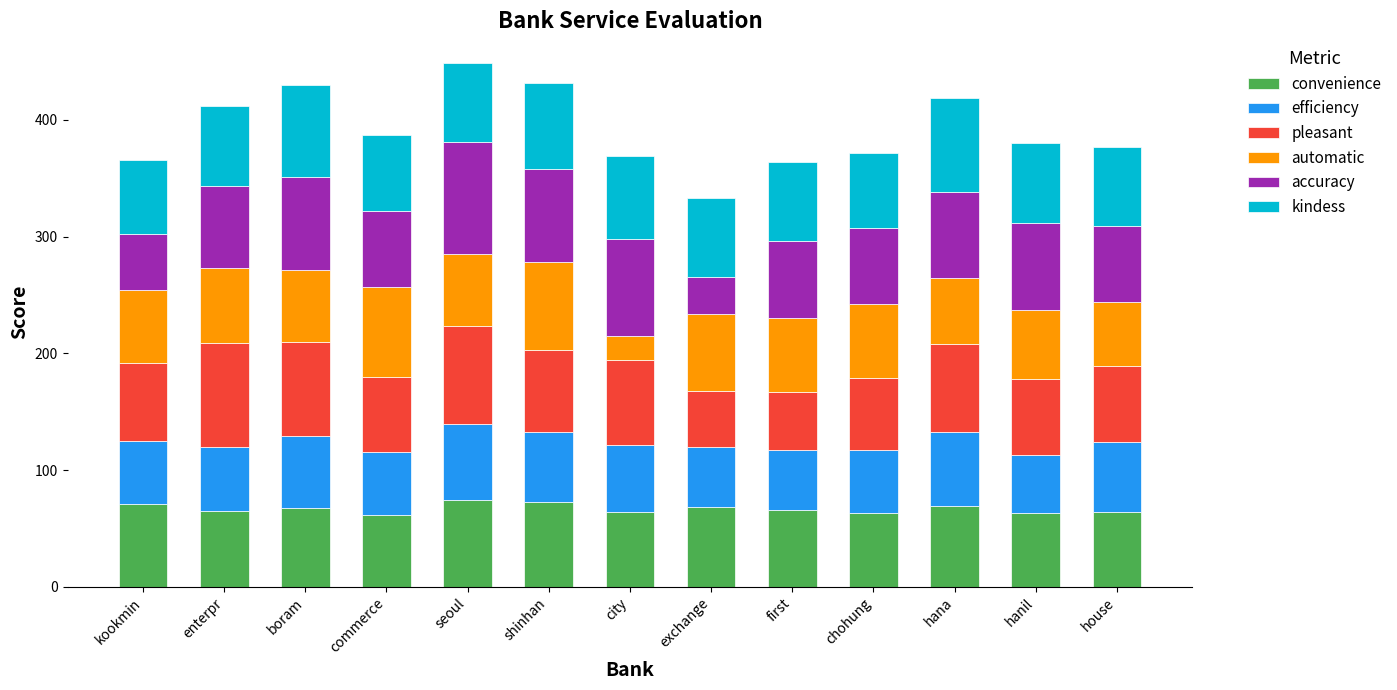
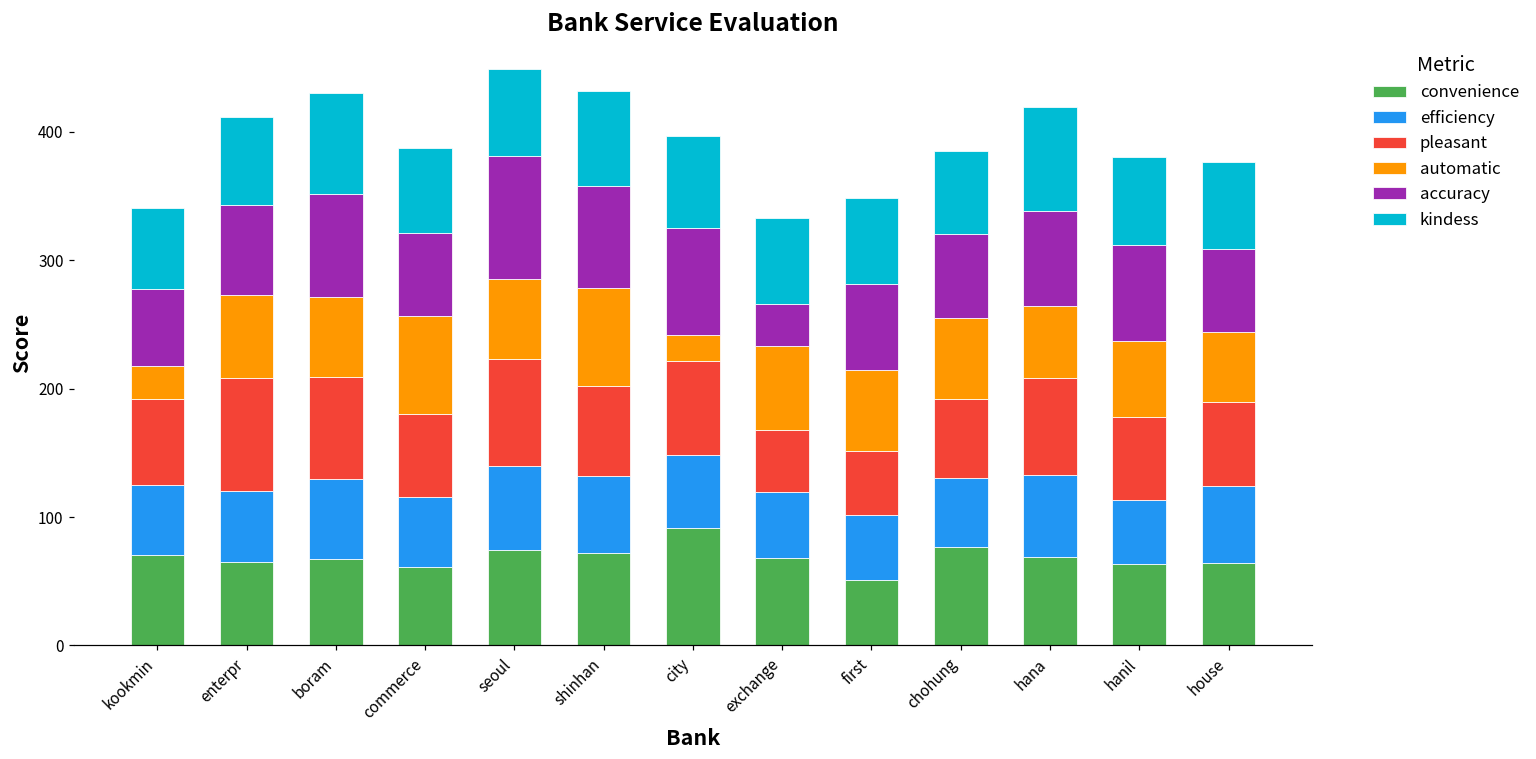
automatic, kookmin: 63 -> 26
accuracy, kookmin: 48 -> 59
convenience, city: 64 -> 91
convenience, first: 66 -> 51
convenience, chohung: 64 -> 77
